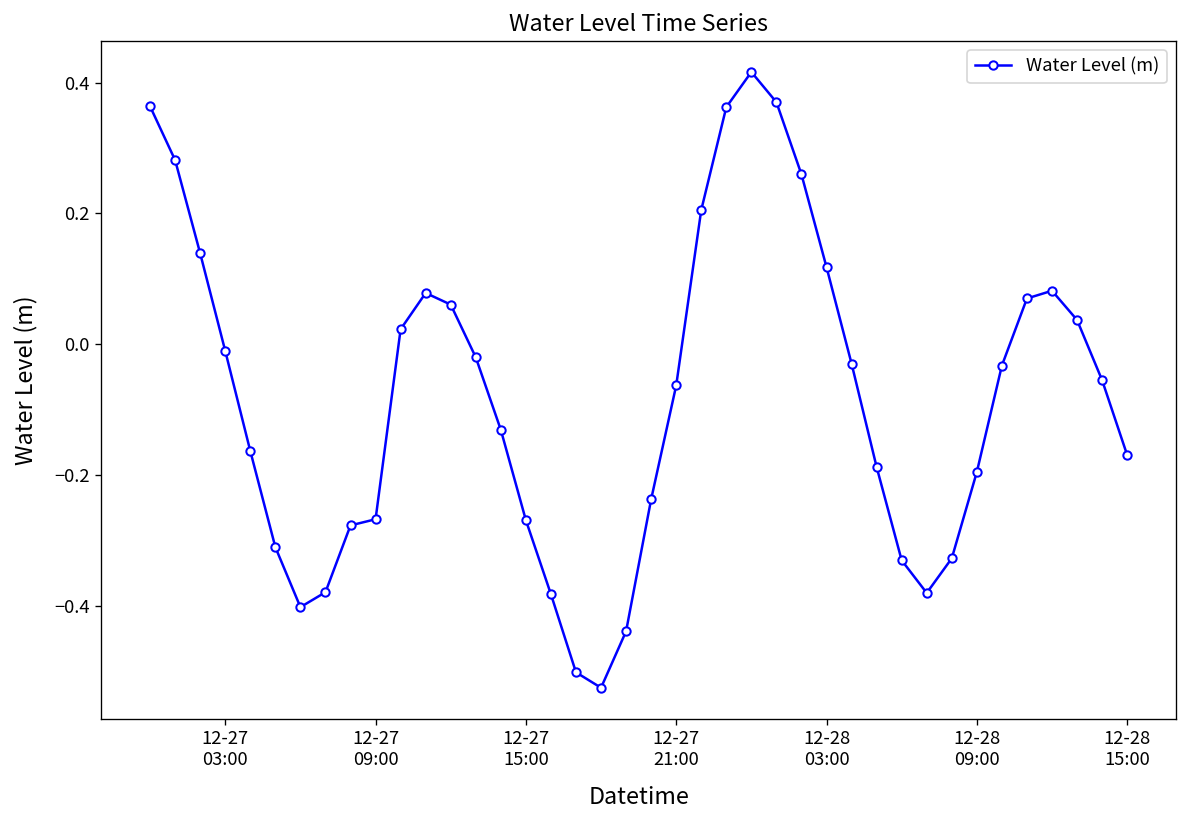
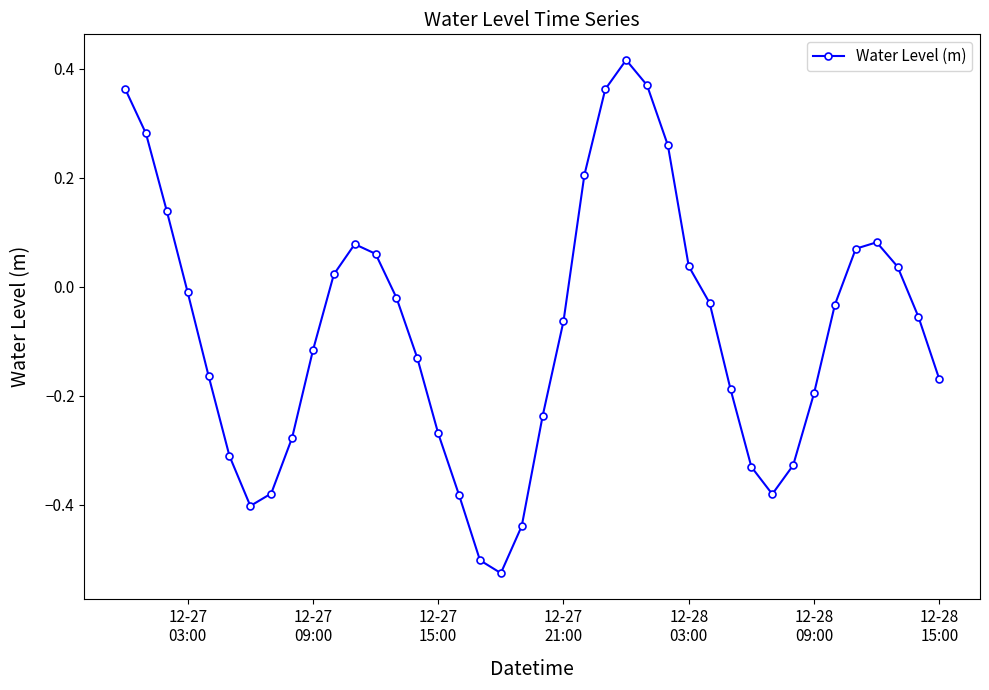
12-27 09:00: -0.27 -> -0.12
12-28 03:00: 0.12 -> 0.04
